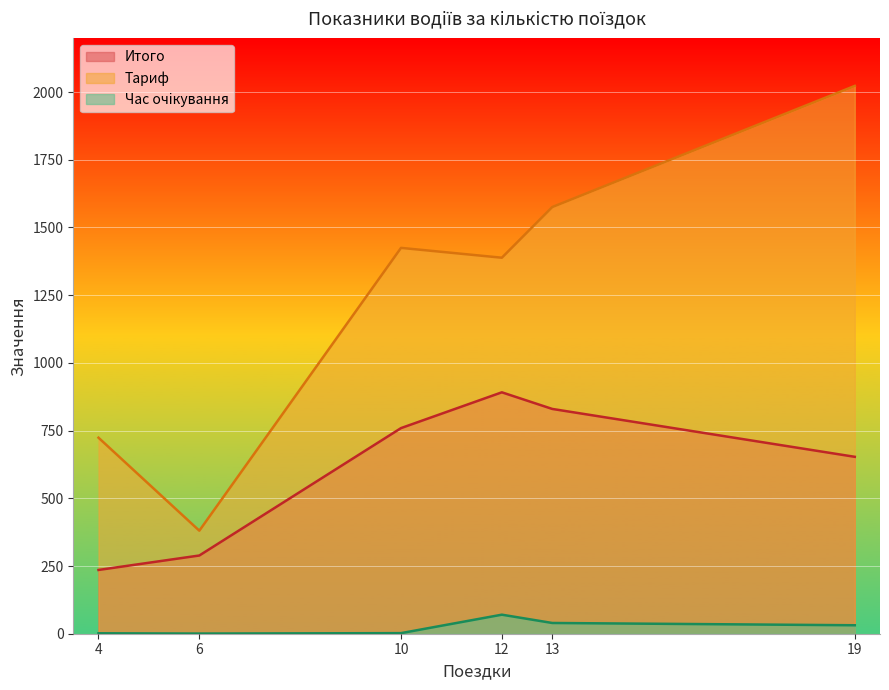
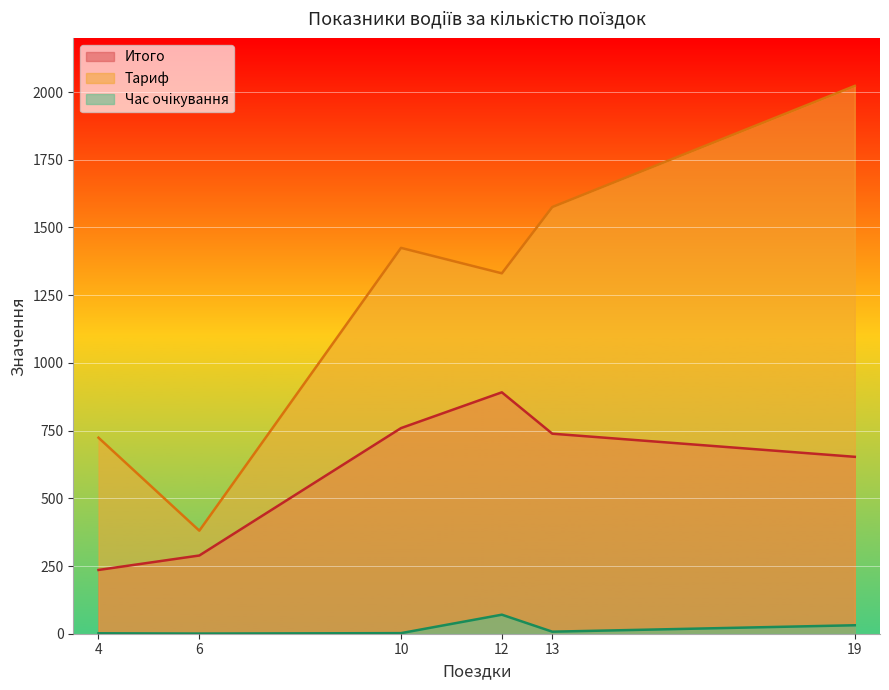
Тариф, 12: 1390 -> 1330
Итого, 13: 830 -> 740
Час очікування, 13: 40 -> 10
